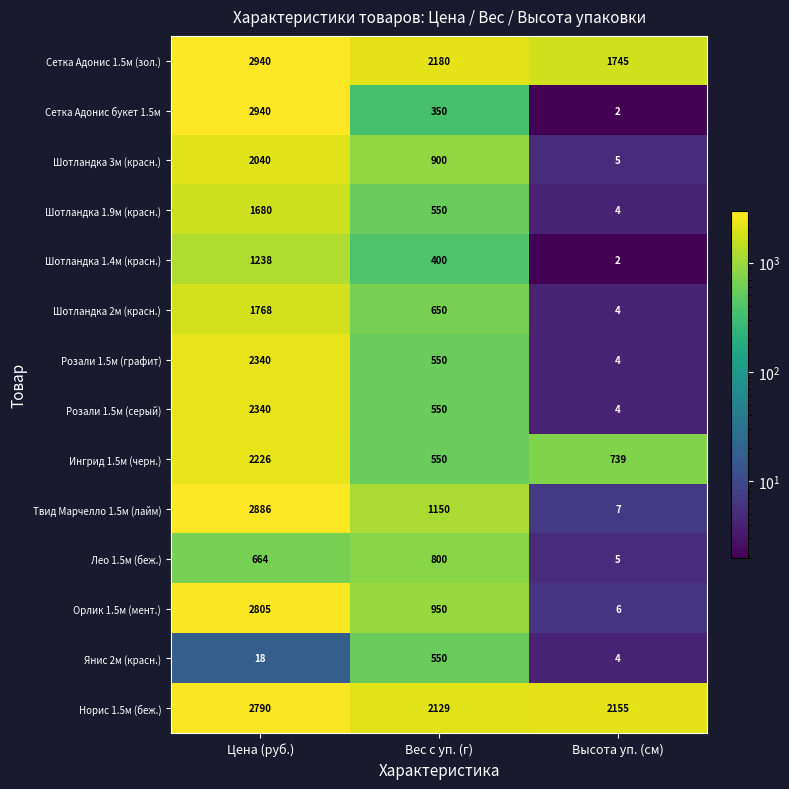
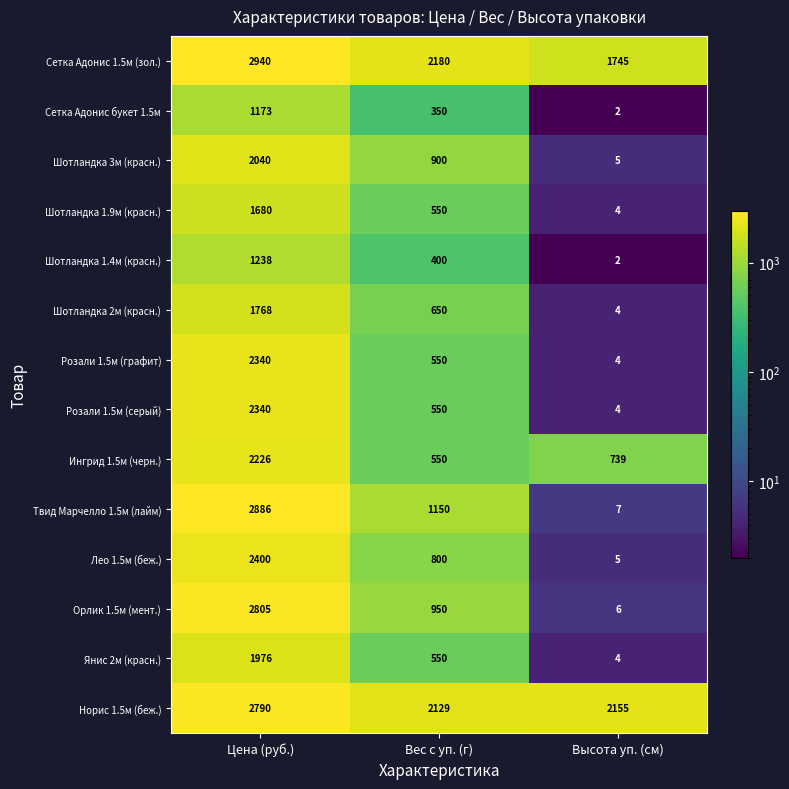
Сетка Адонис букет 1.5м, Цена (руб.): 2940 -> 1173
Лео 1.5м (беж.), Цена (руб.): 664 -> 2400
Янис 2м (красн.), Цена (руб.): 18 -> 1976
